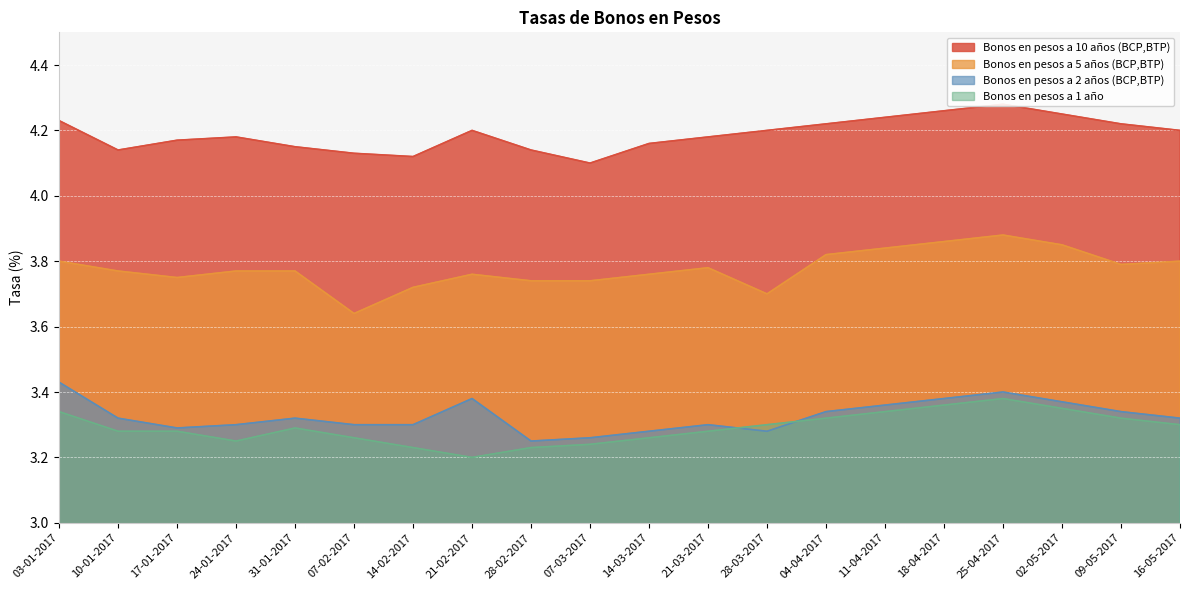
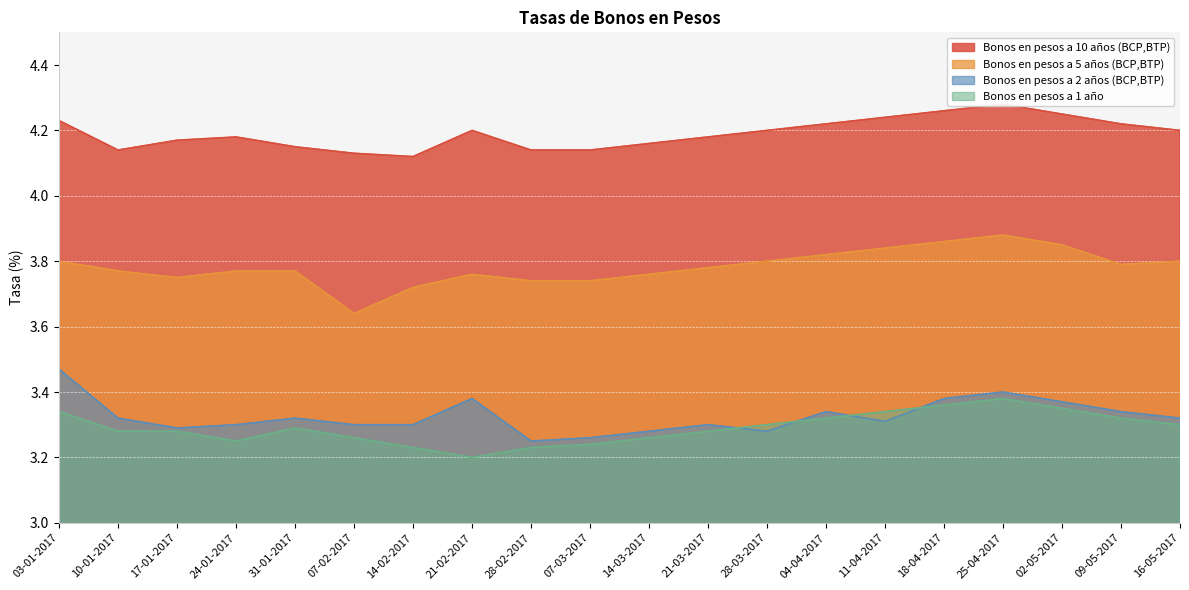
Bonos en pesos a 2 años (BCP,BTP), 03-01-2017: 3.43 -> 3.47
Bonos en pesos a 10 años (BCP,BTP), 07-03-2017: 4.10 -> 4.14
Bonos en pesos a 5 años (BCP,BTP), 28-03-2017: 3.7 -> 3.8
Bonos en pesos a 2 años (BCP,BTP), 11-04-2017: 3.36 -> 3.31
